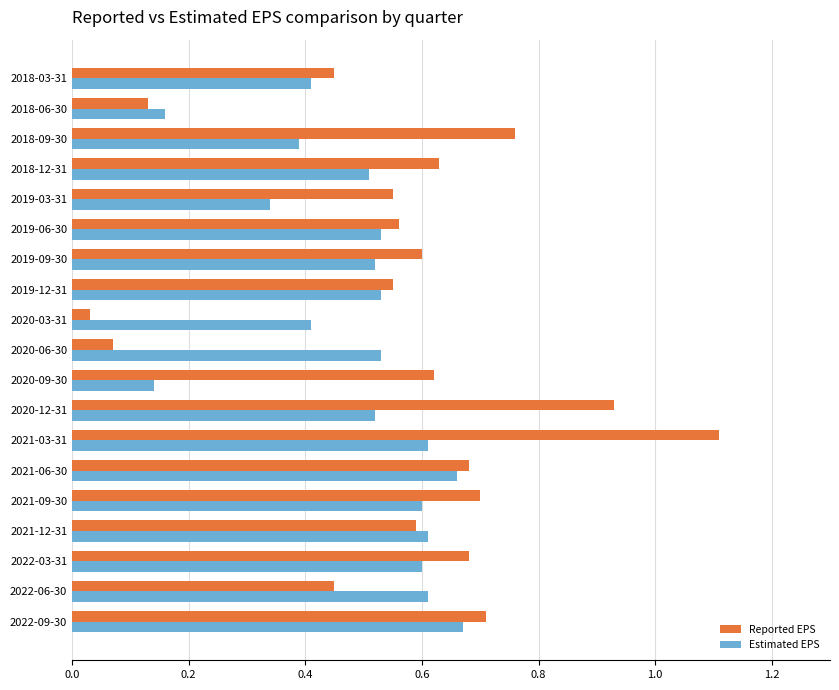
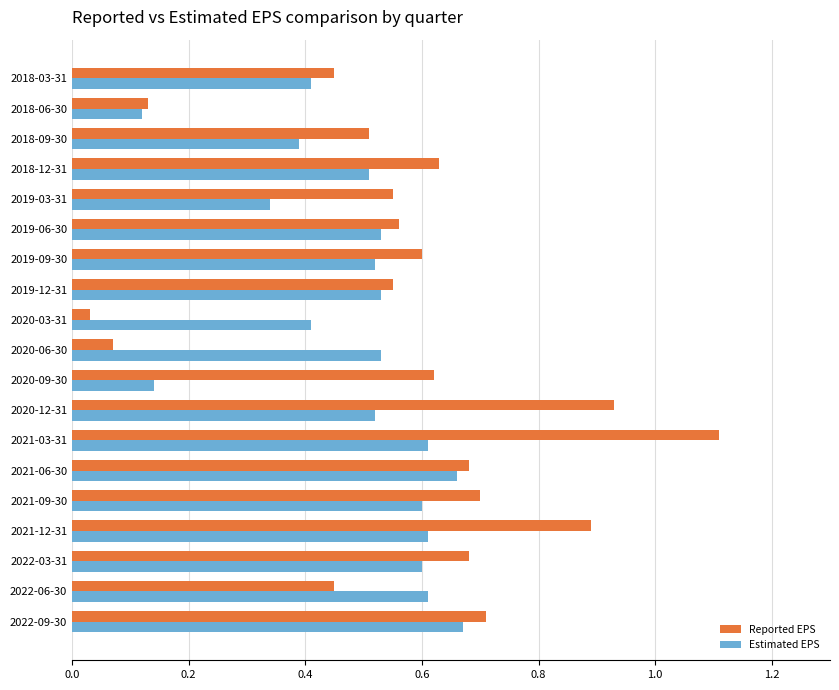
Estimated EPS, 2018-06-30: 0.16 -> 0.12
Reported EPS, 2018-09-30: 0.76 -> 0.51
Reported EPS, 2021-12-31: 0.59 -> 0.89
